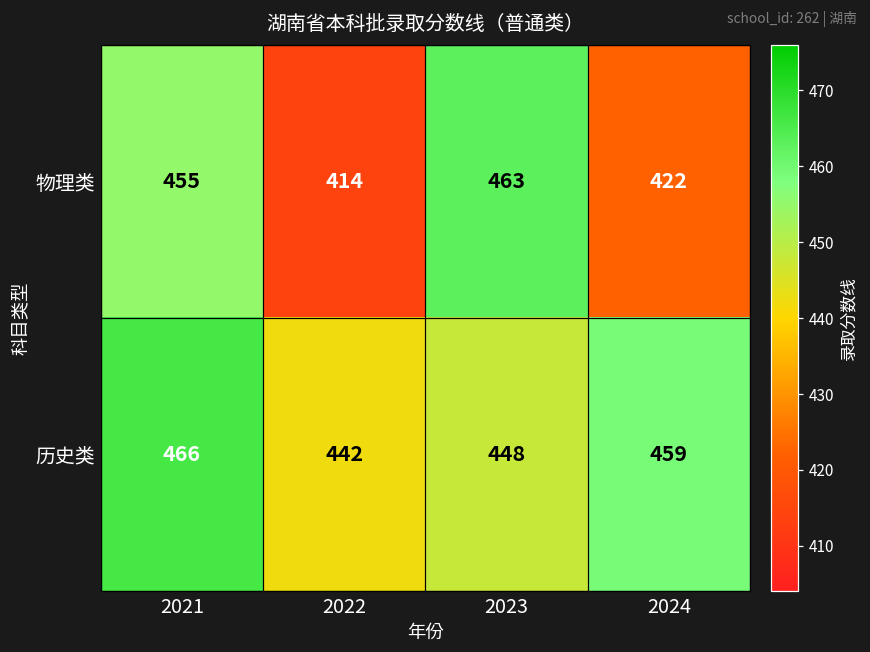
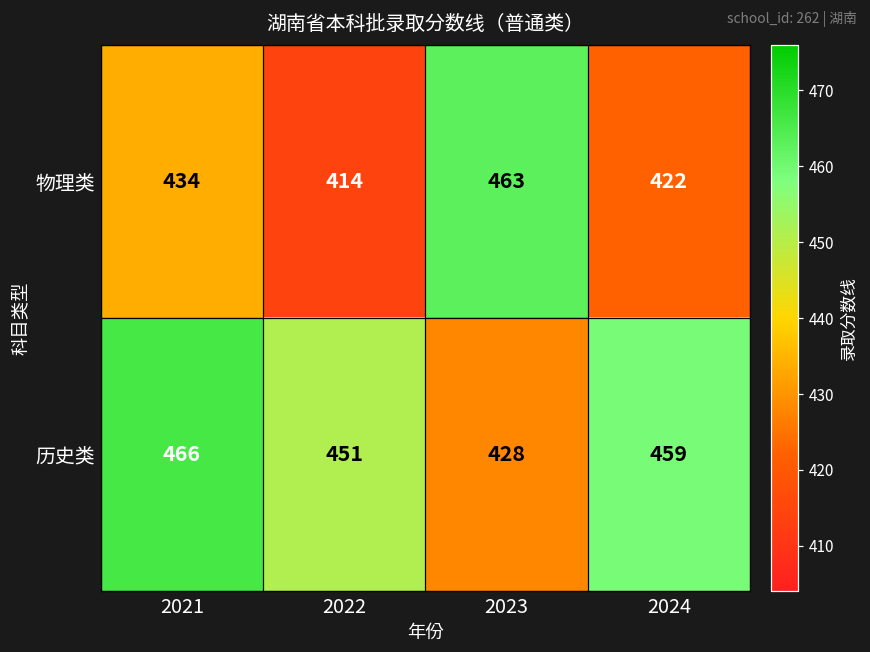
物理类, 2021: 455 -> 434
历史类, 2022: 442 -> 451
历史类, 2023: 448 -> 428
